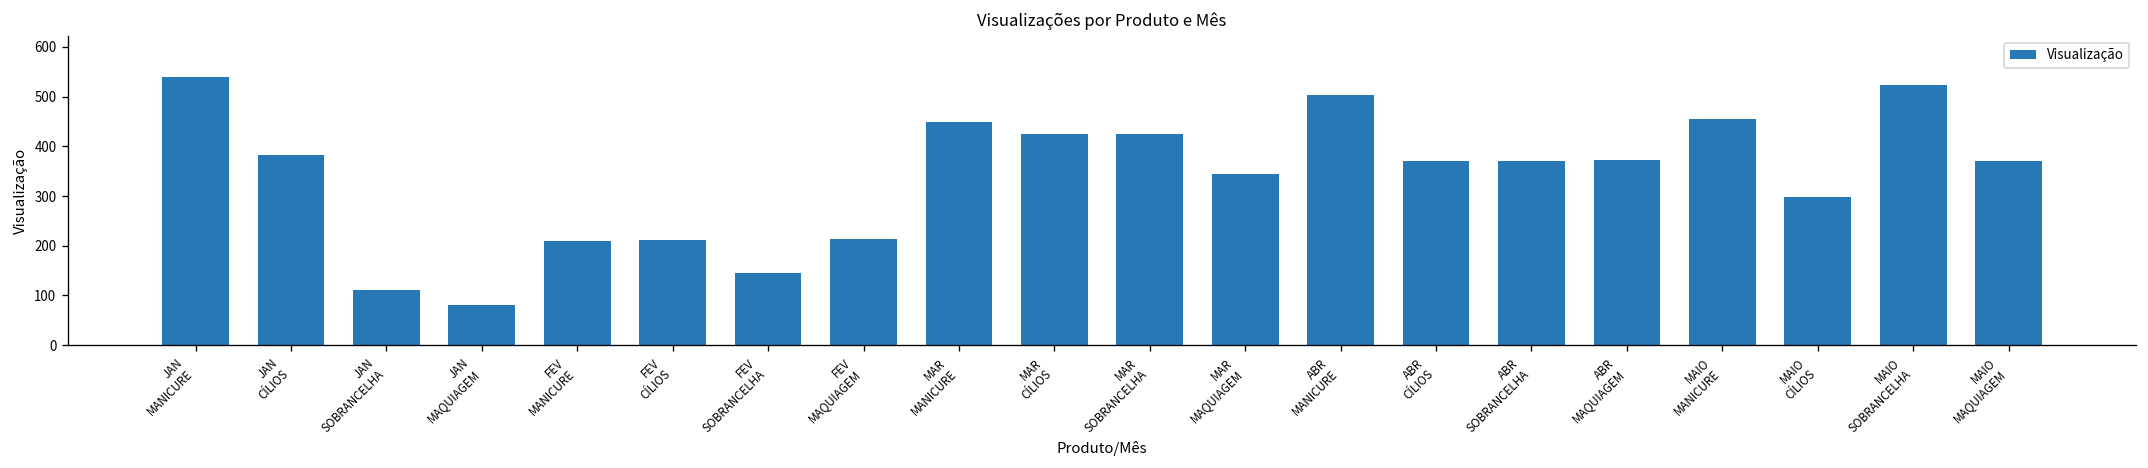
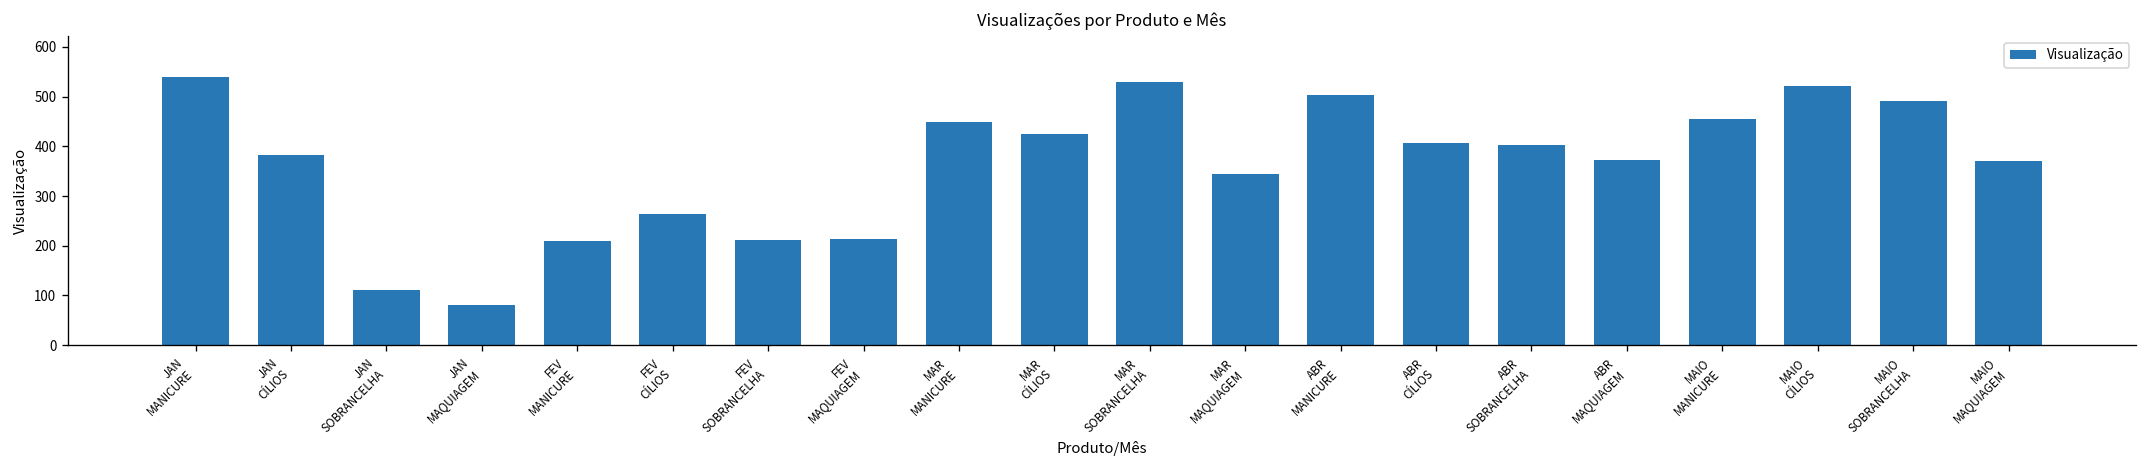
FEV CÍLIOS: 210 -> 260
FEV SOBRANCELHA: 150 -> 210
MAR SOBRANCELHA: 430 -> 530
ABR CÍLIOS: 370 -> 410
ABR SOBRANCELHA: 370 -> 400
MAIO CÍLIOS: 300 -> 520
MAIO SOBRANCELHA: 520 -> 490
